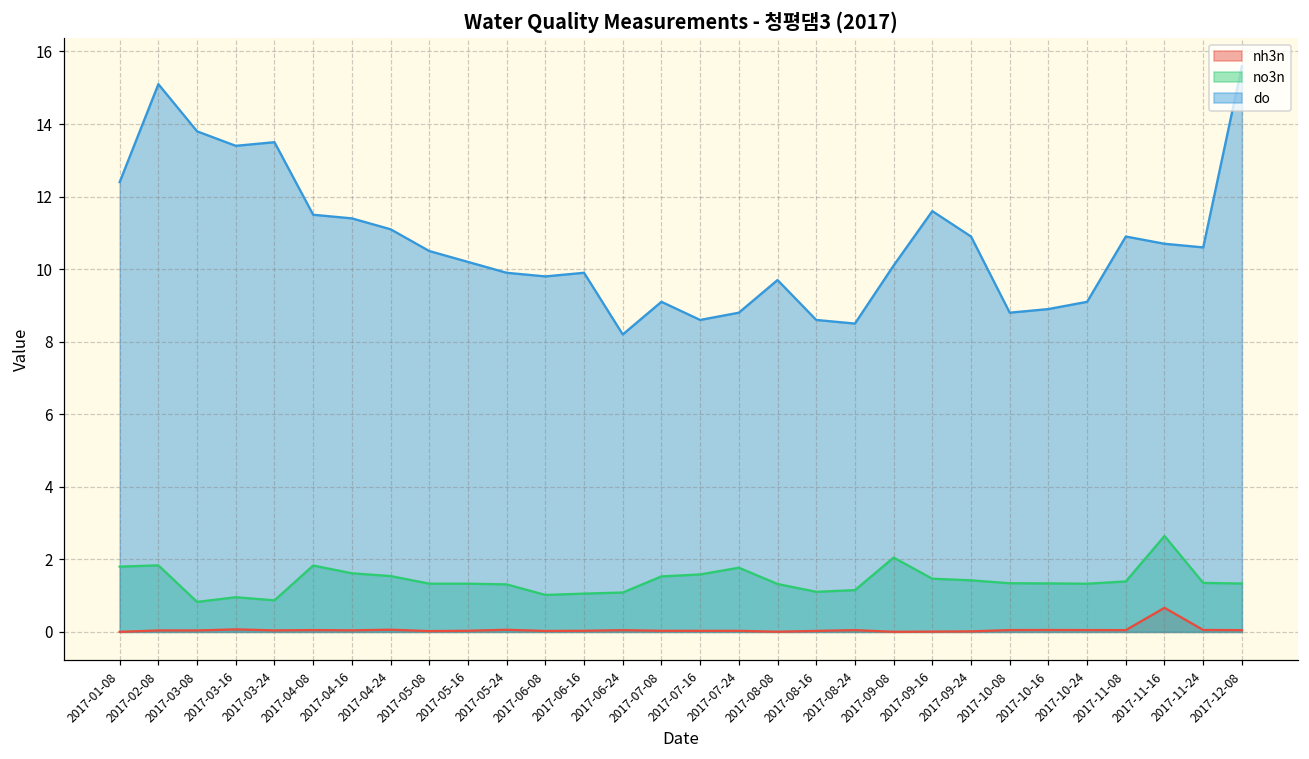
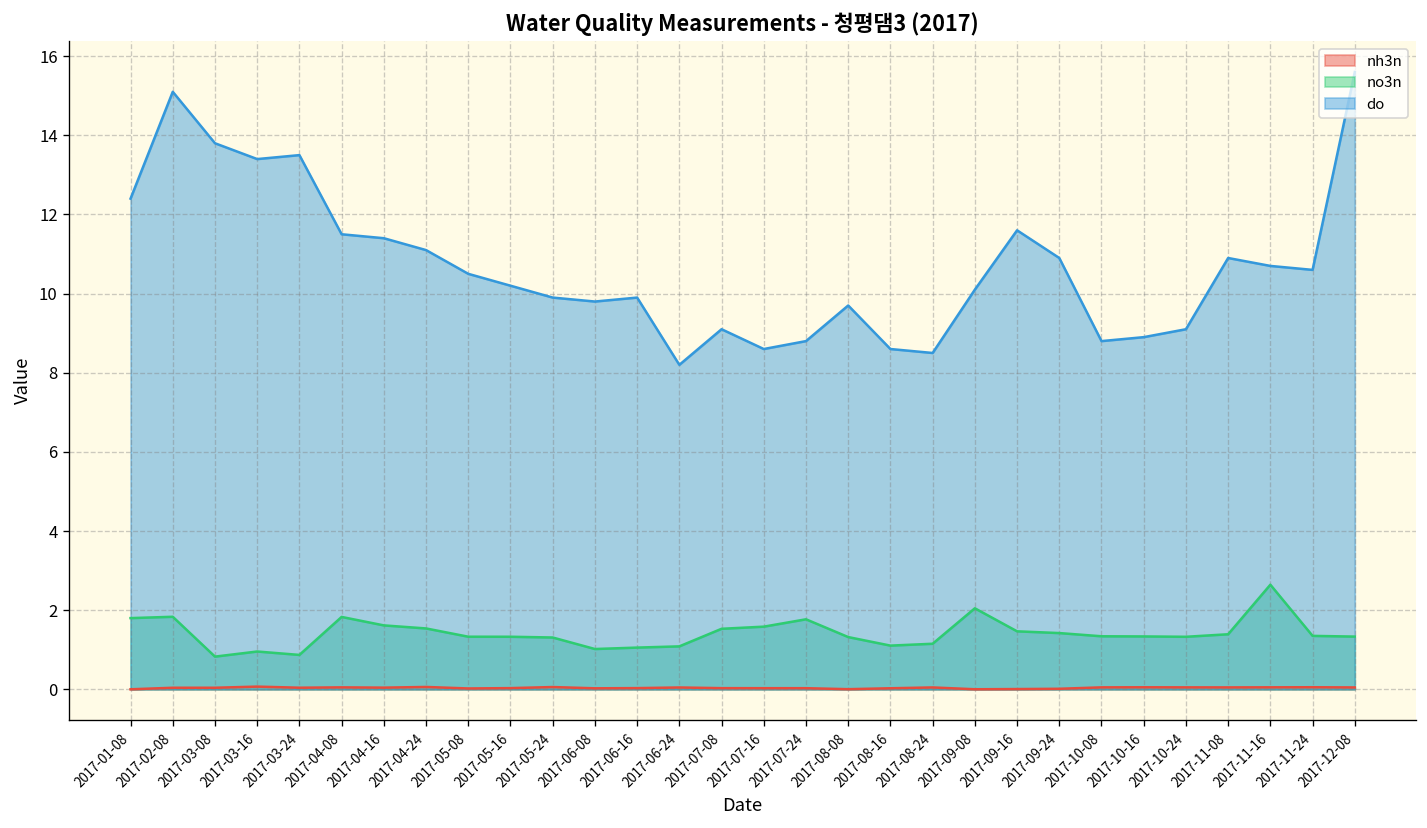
nh3n, 2017-11-16: 0.7 -> 0.1
